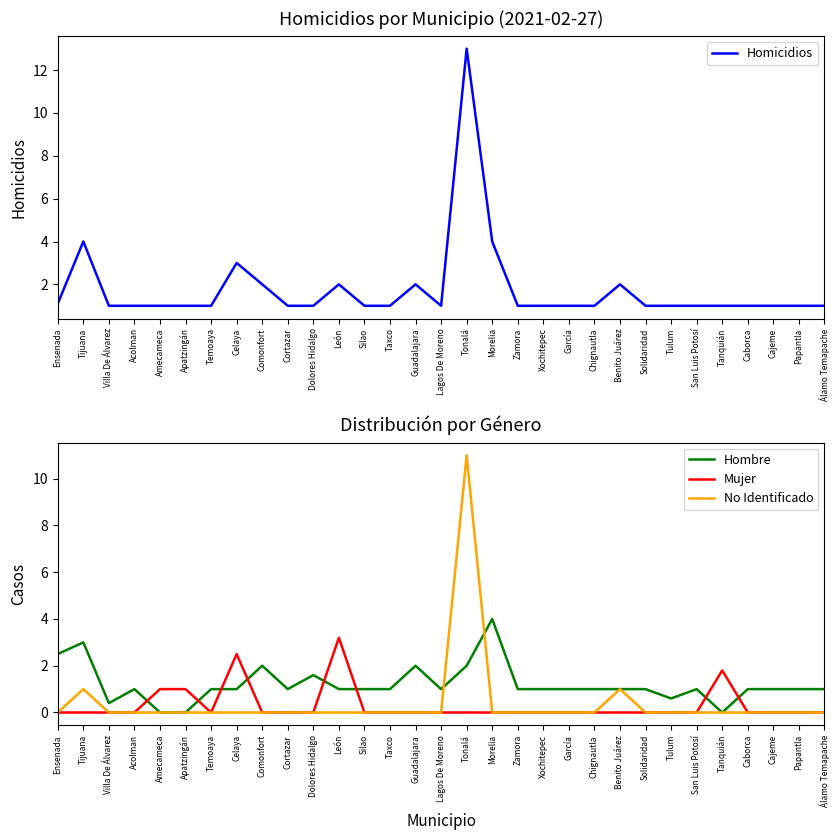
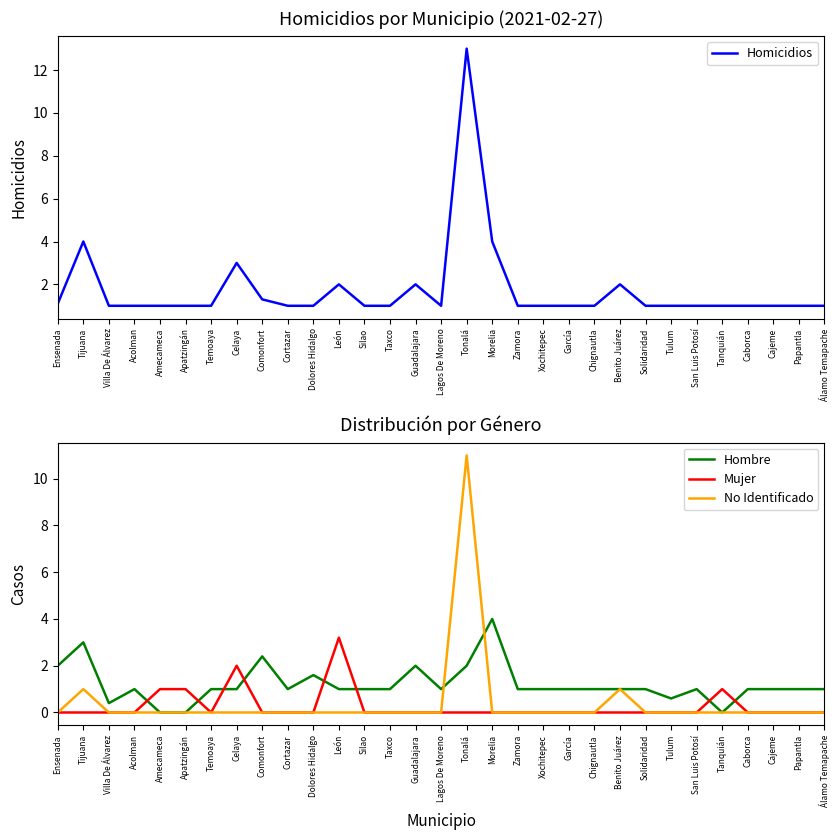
Homicidios por Municipio (2021-02-27), Comonfort: 2.0 -> 1.3
Distribución por Género, Hombre, Ensenada: 2.5 -> 2.0
Distribución por Género, Mujer, Celaya: 2.5 -> 2.0
Distribución por Género, Hombre, Comonfort: 2.0 -> 2.4
Distribución por Género, Mujer, Tanquián: 1.8 -> 1.0
